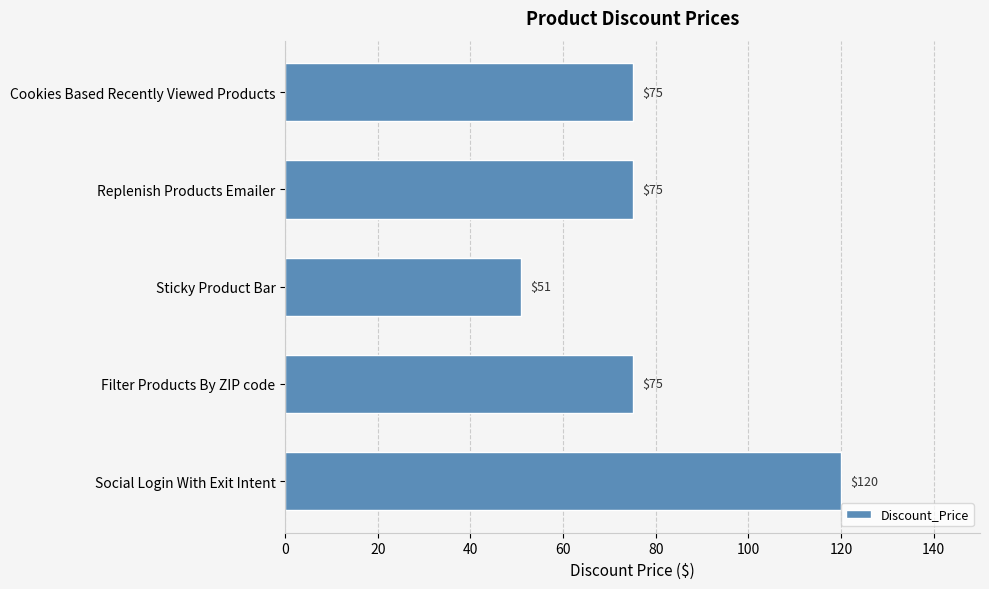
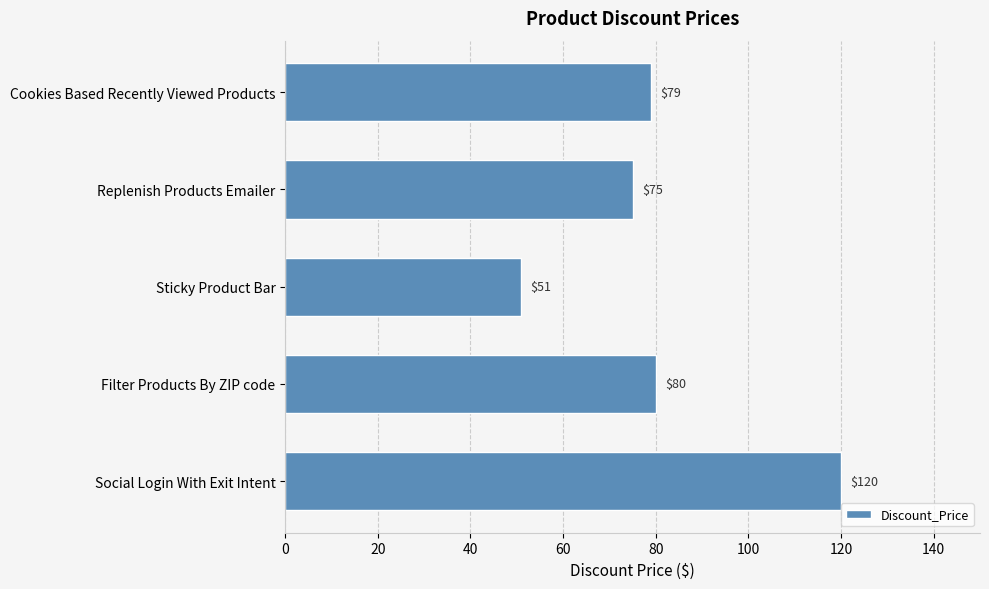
Cookies Based Recently Viewed Products: $75 -> $79
Filter Products By ZIP code: $75 -> $80
